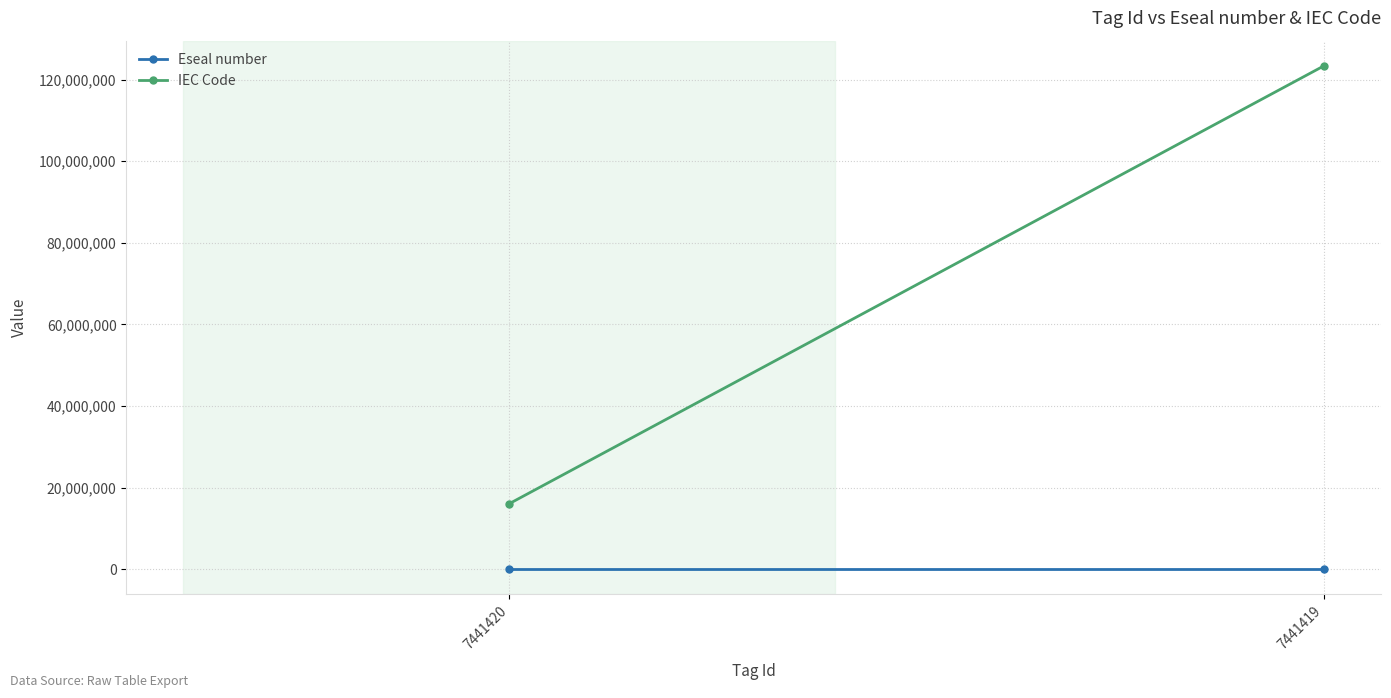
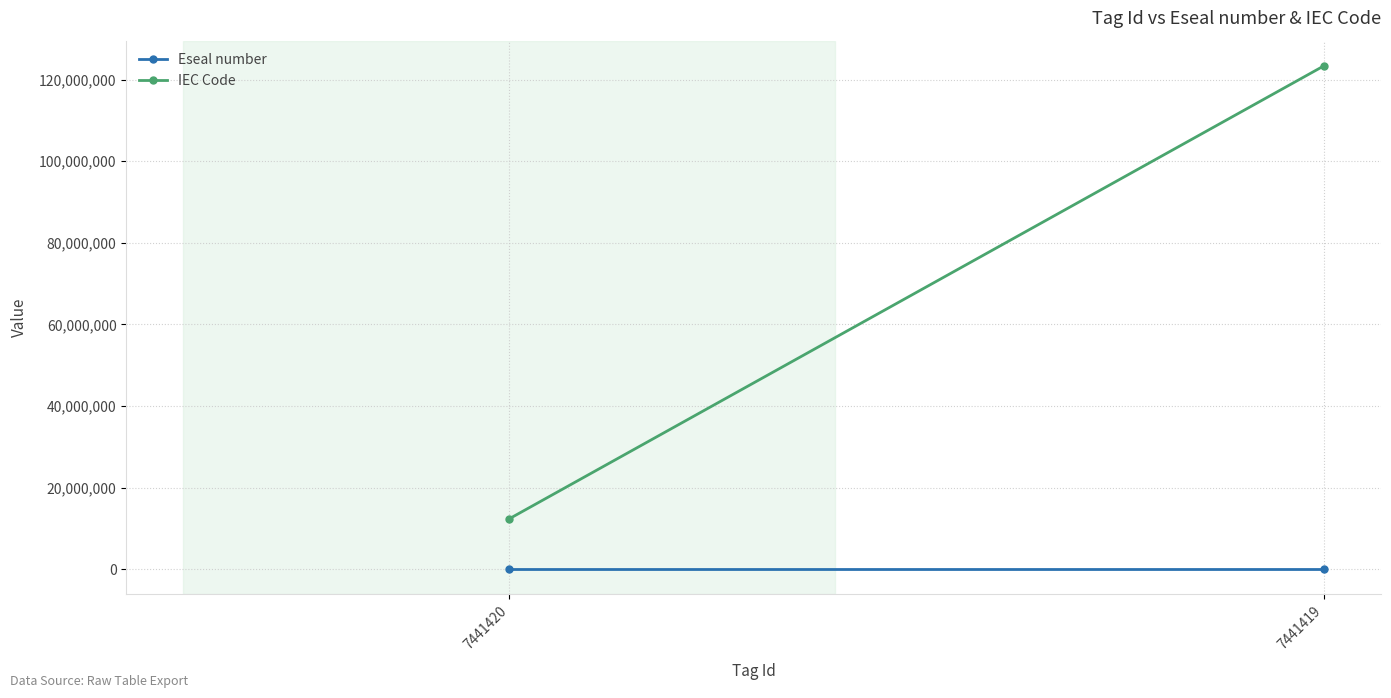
IEC Code, 7441420: 16,000,000 -> 12,000,000
